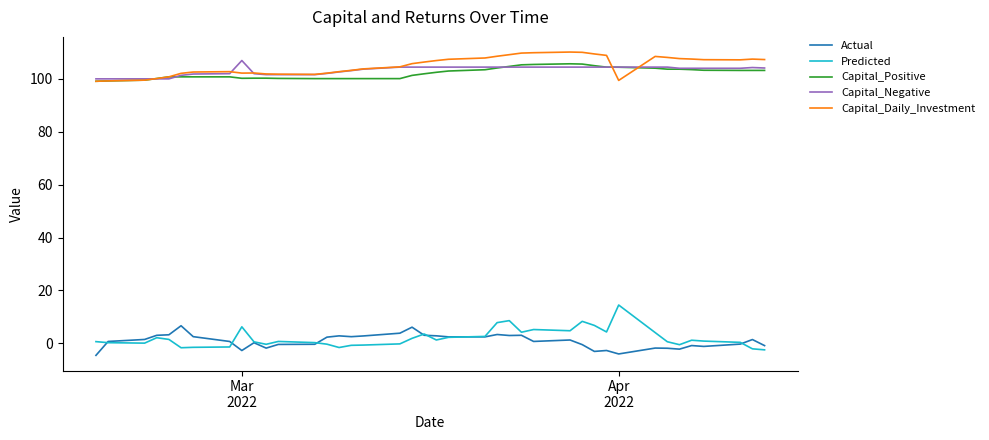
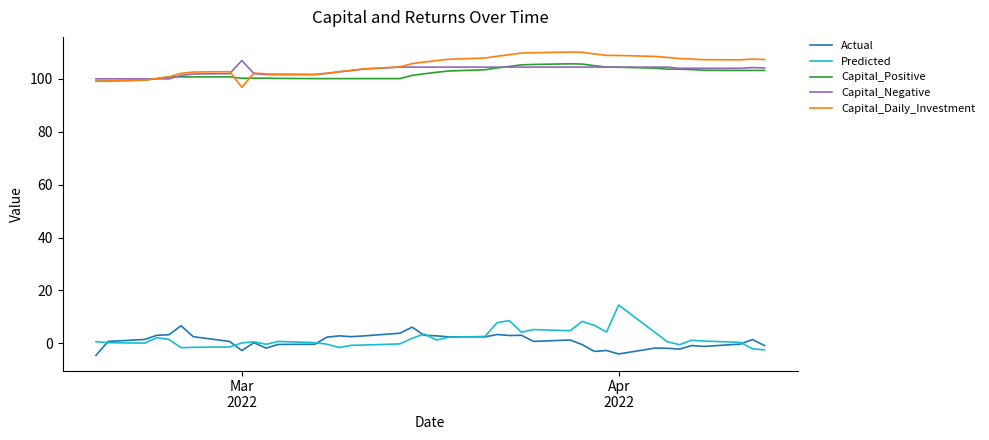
Predicted, Mar 2022: 6 -> 0
Capital_Daily_Investment, Mar 2022: 102 -> 97
Capital_Daily_Investment, Apr 2022: 99 -> 109
